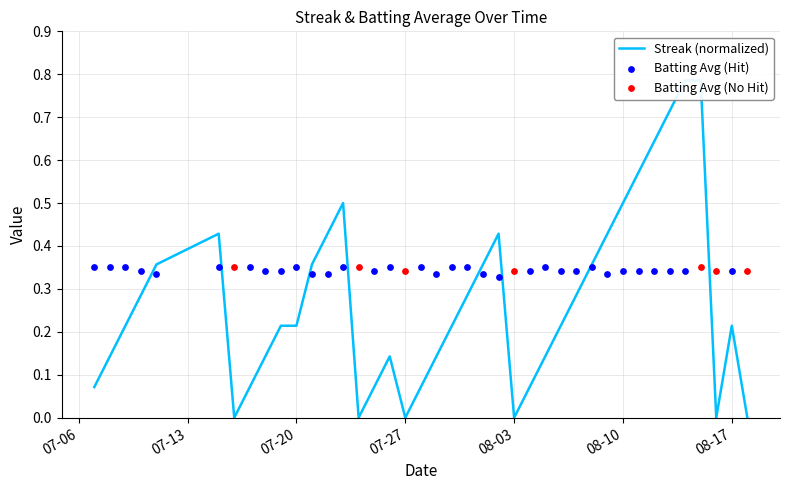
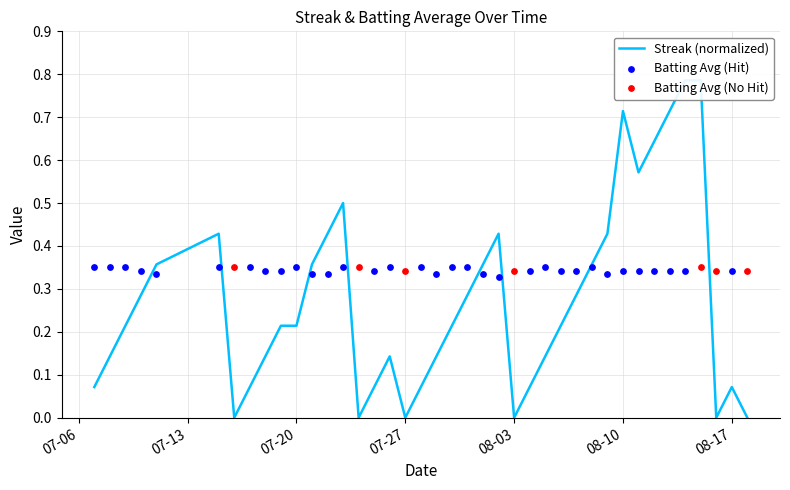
Streak (normalized), 08-10: 0.50 -> 0.71
Streak (normalized), 08-17: 0.21 -> 0.07
